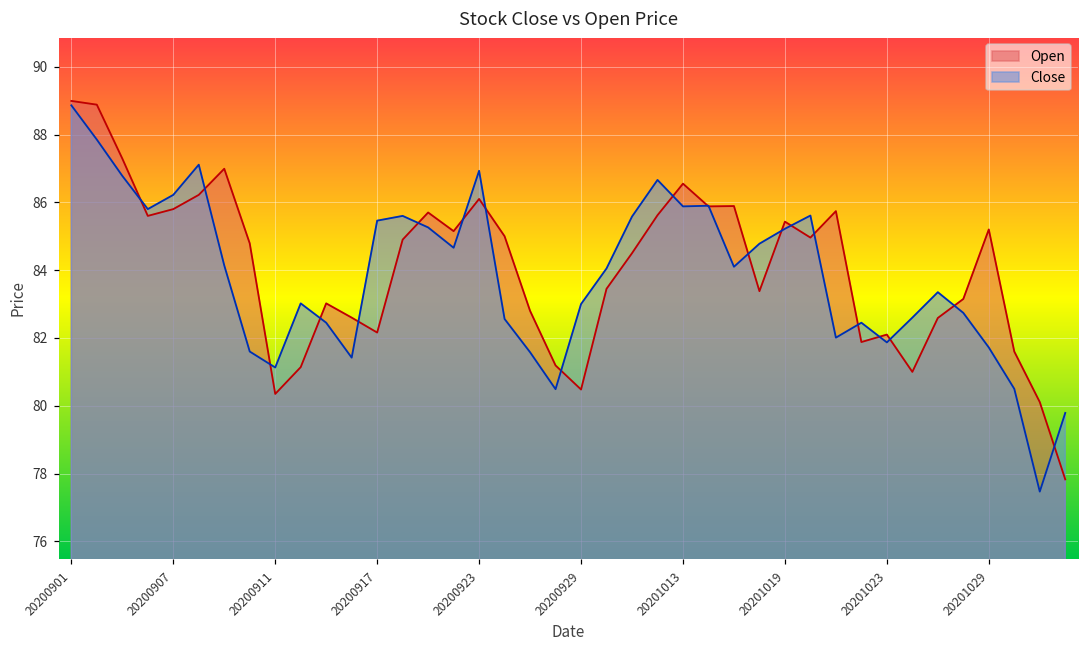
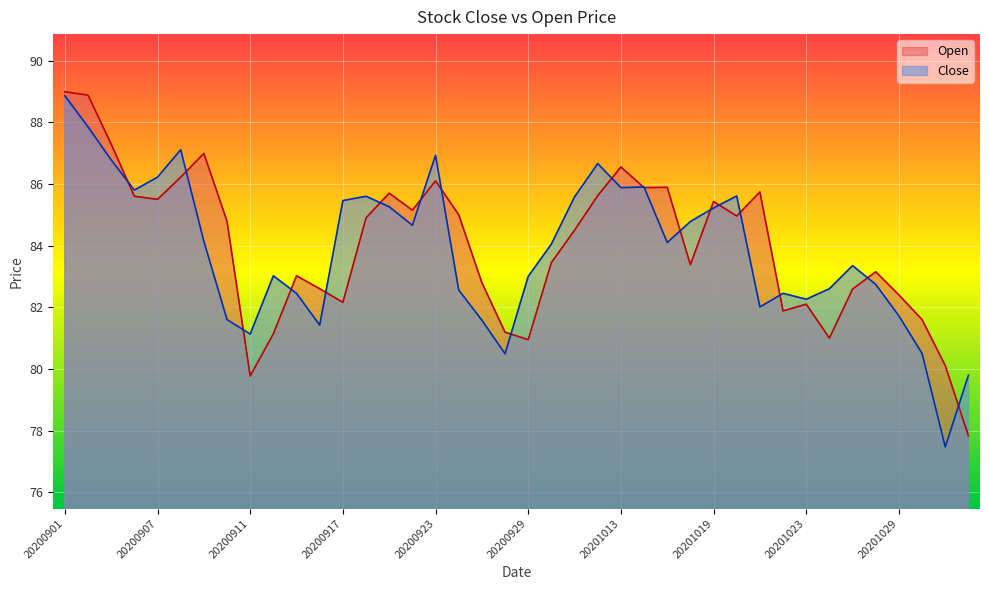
Open, 20200907: 85.8 -> 85.5
Open, 20200911: 80.4 -> 79.8
Open, 20200929: 80.5 -> 81.0
Close, 20201023: 81.9 -> 82.3
Open, 20201029: 85.2 -> 82.4
